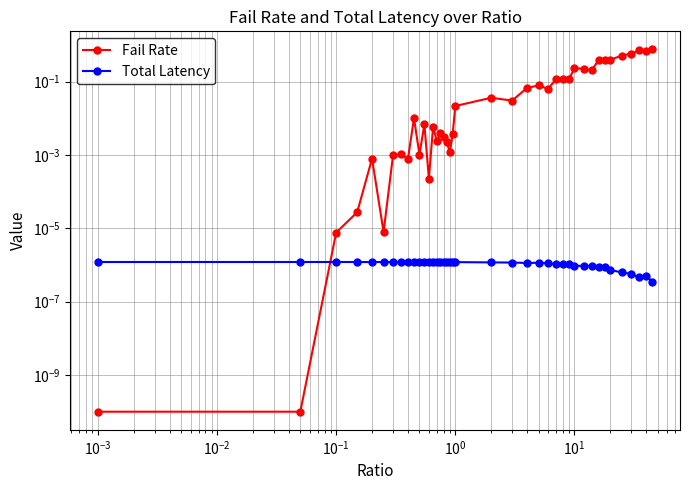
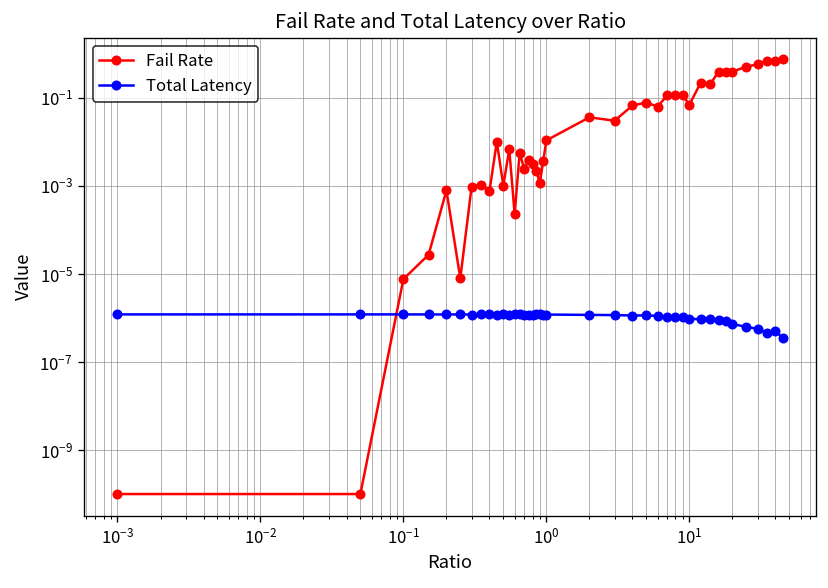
Fail Rate, 10^0: 0.02 -> 0.011
Fail Rate, 10^1: 0.2 -> 0.07
